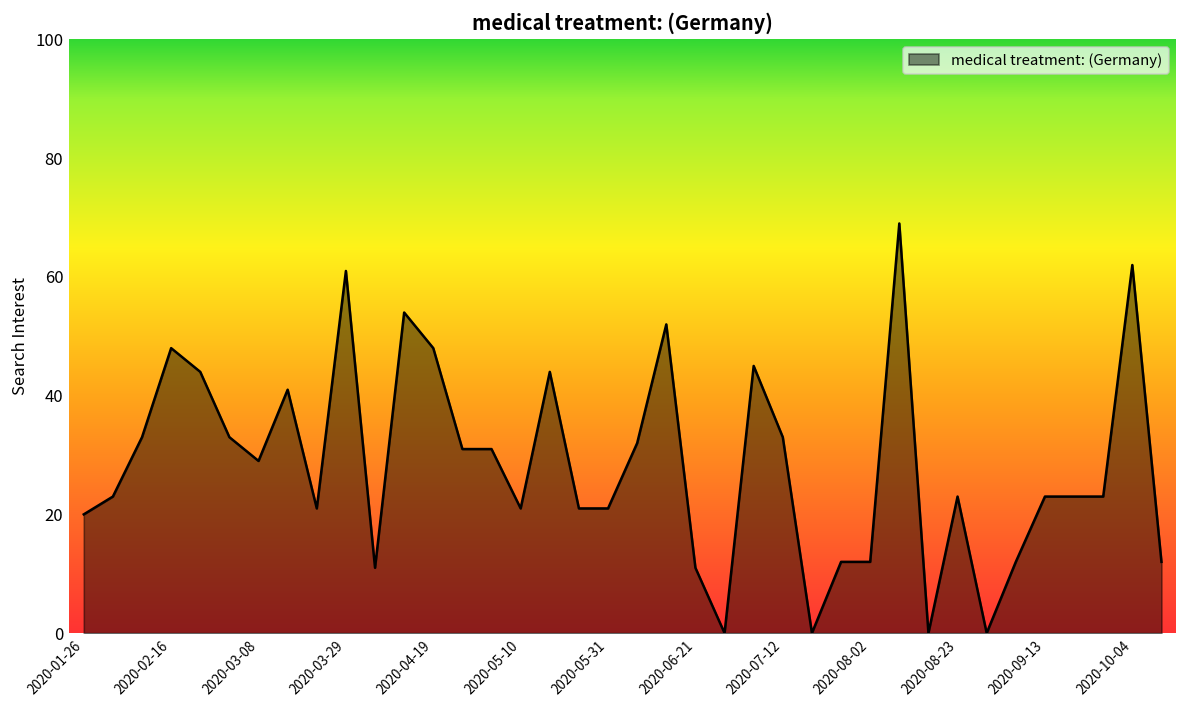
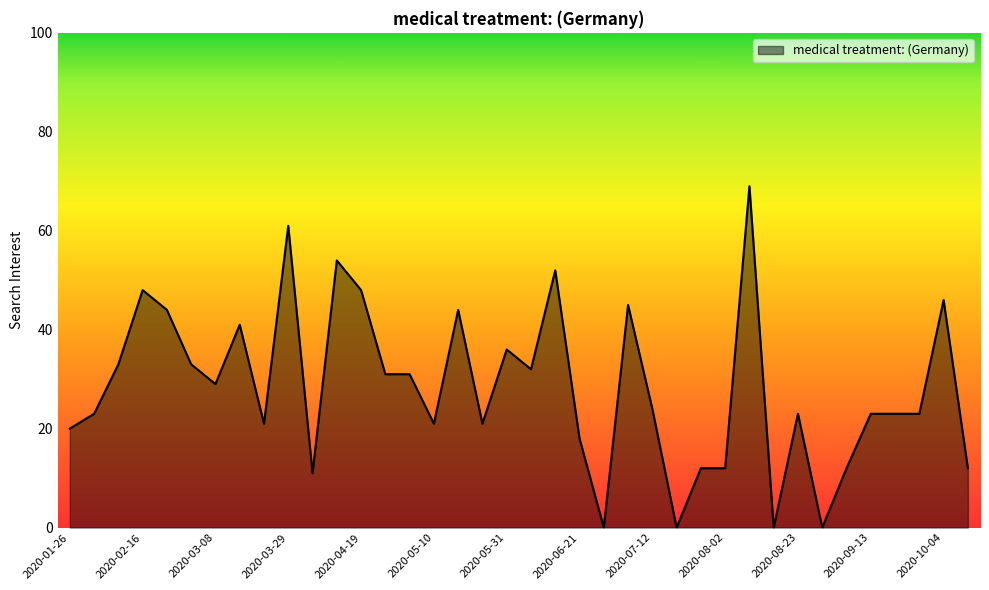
2020-05-31: 21 -> 36
2020-06-21: 11 -> 18
2020-07-12: 33 -> 24
2020-10-04: 62 -> 46
